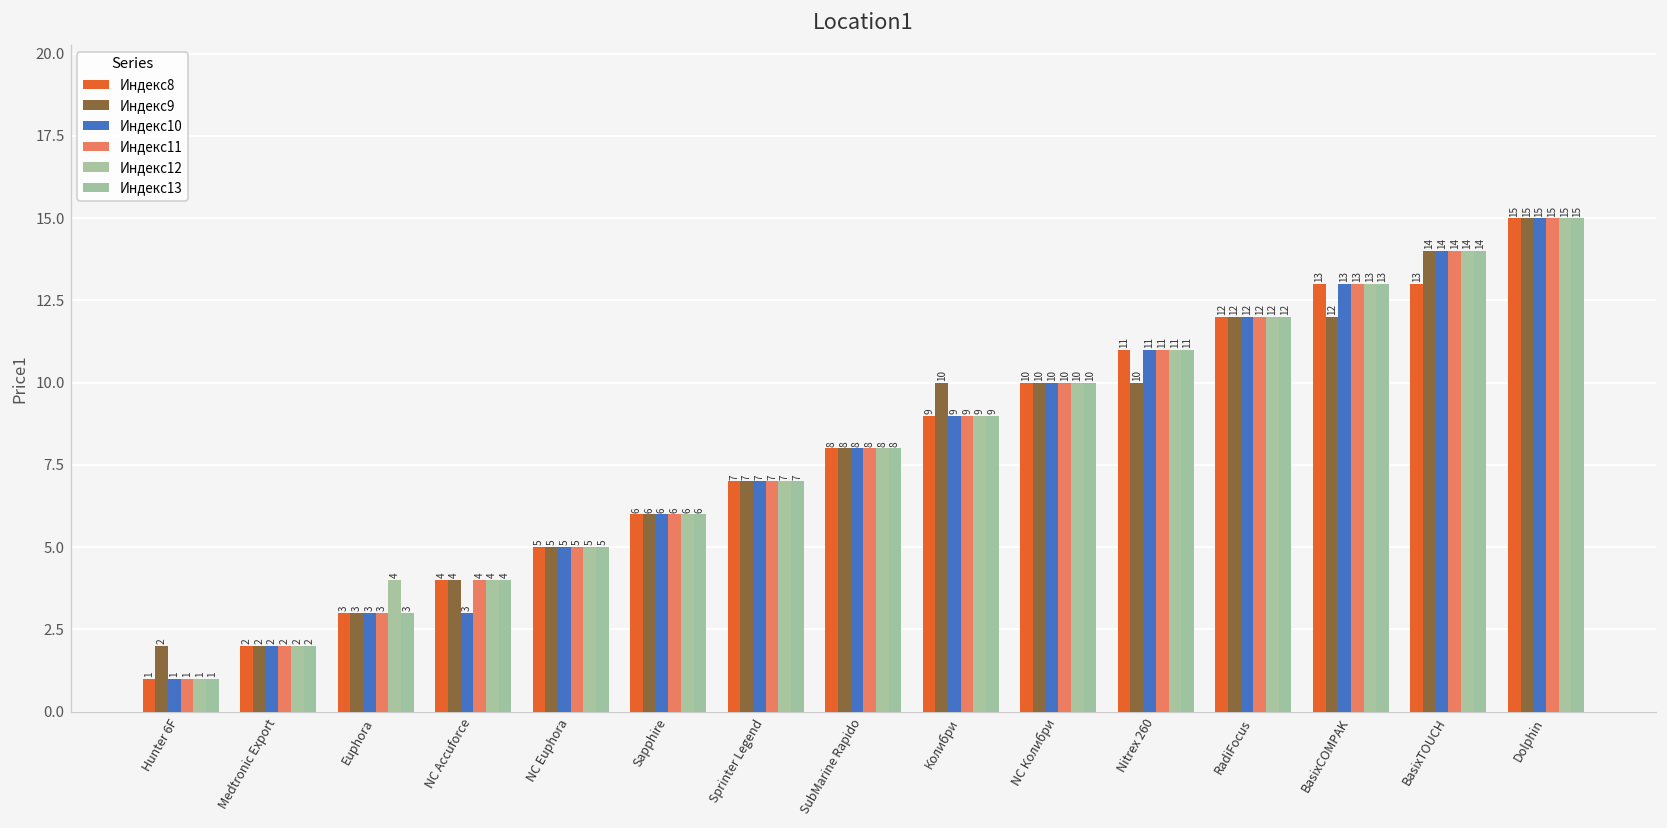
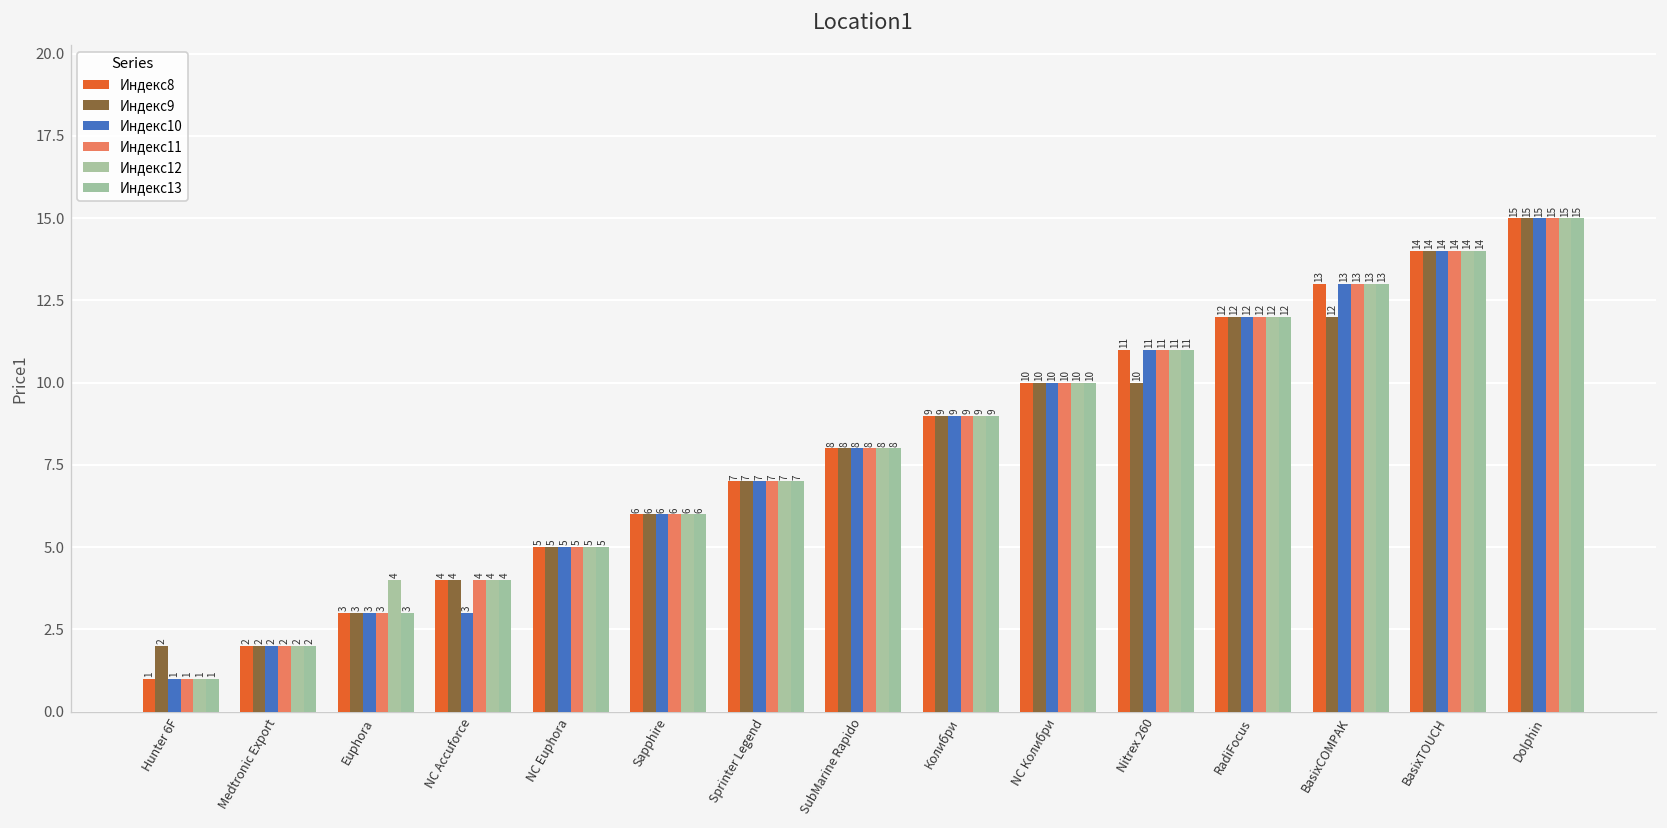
Индекс9, Колибри: 10 -> 9
Индекс8, BasixTOUCH: 13 -> 14
